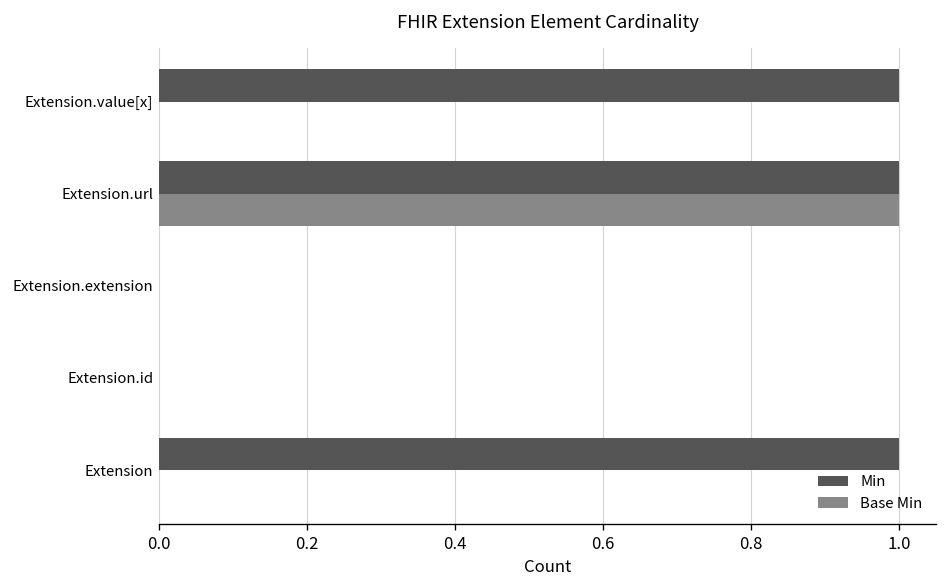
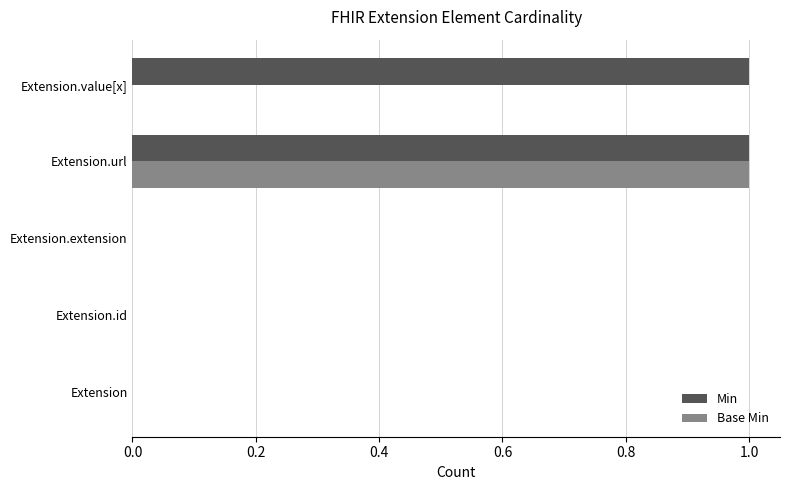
Min, Extension: 1 -> 0
